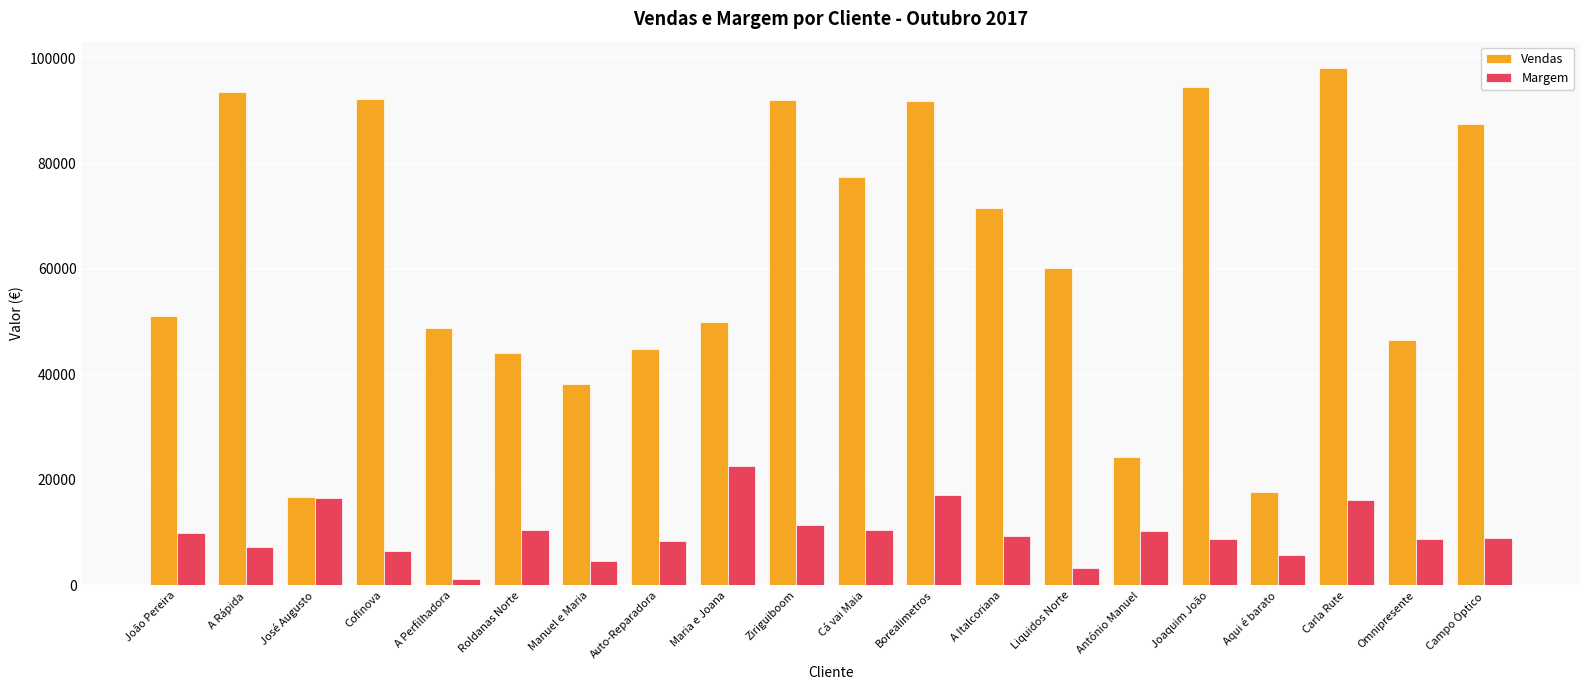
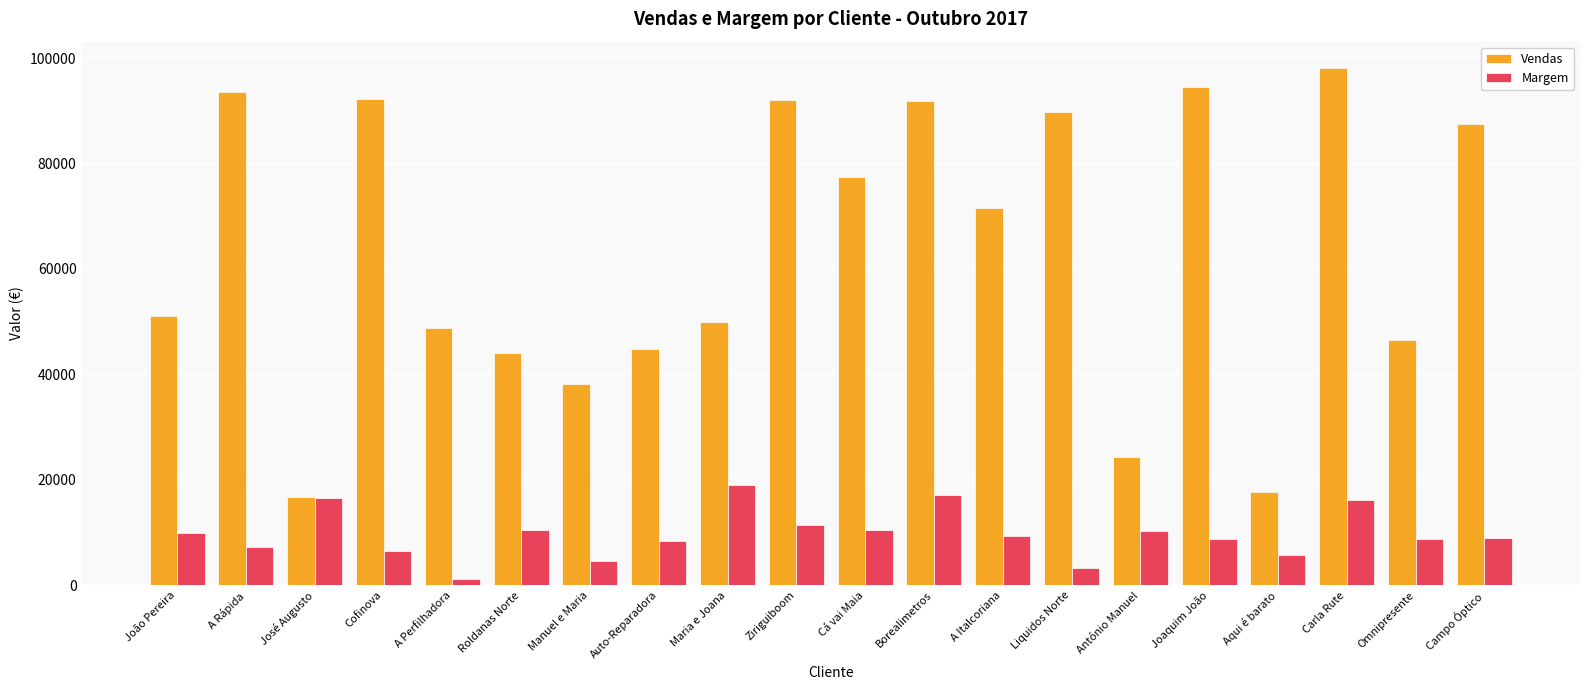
Margem, Maria e Joana: 23000 -> 19000
Vendas, Liquidos Norte: 60000 -> 90000
